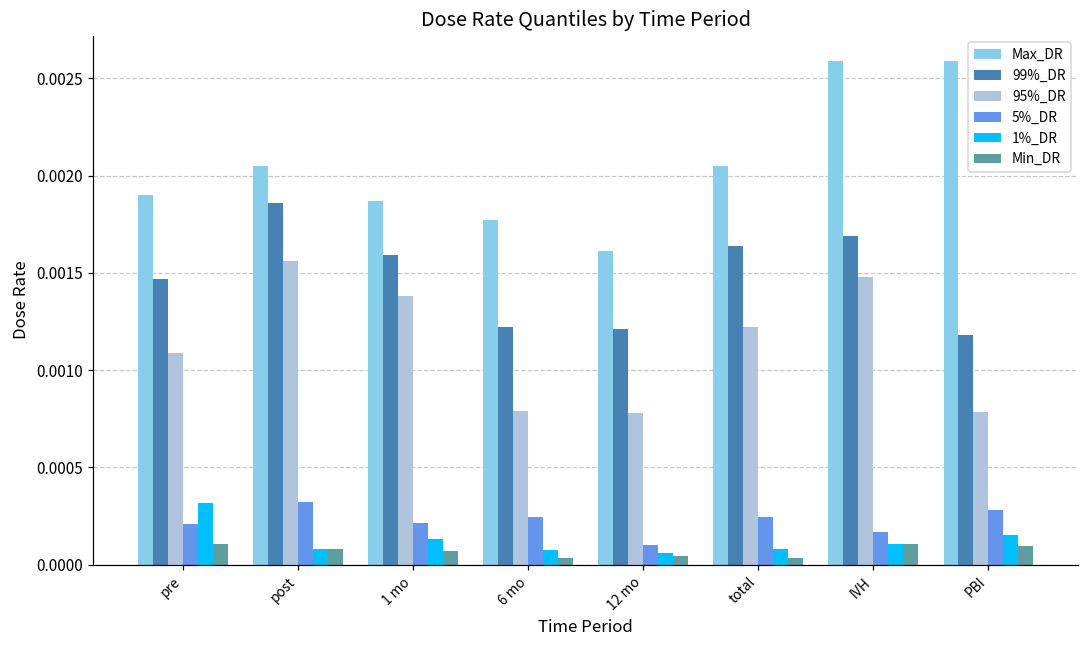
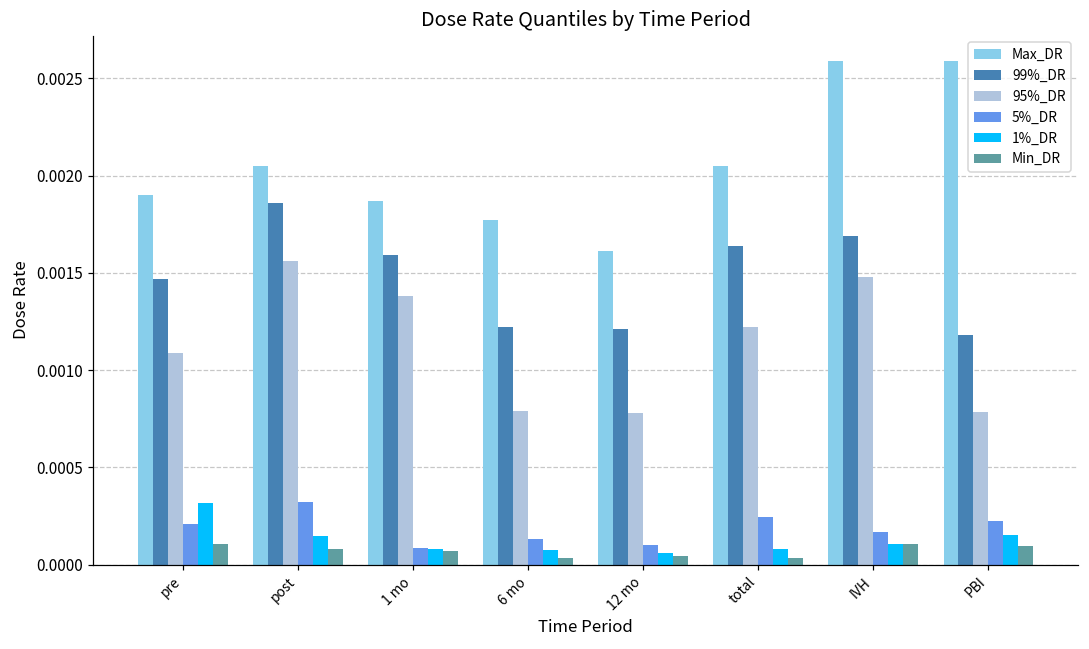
1%_DR, post: 0.00008 -> 0.00015
5%_DR, 1 mo: 0.00022 -> 0.00008
1%_DR, 1 mo: 0.00013 -> 0.00008
5%_DR, 6 mo: 0.00025 -> 0.00013
5%_DR, PBI: 0.00028 -> 0.00023
